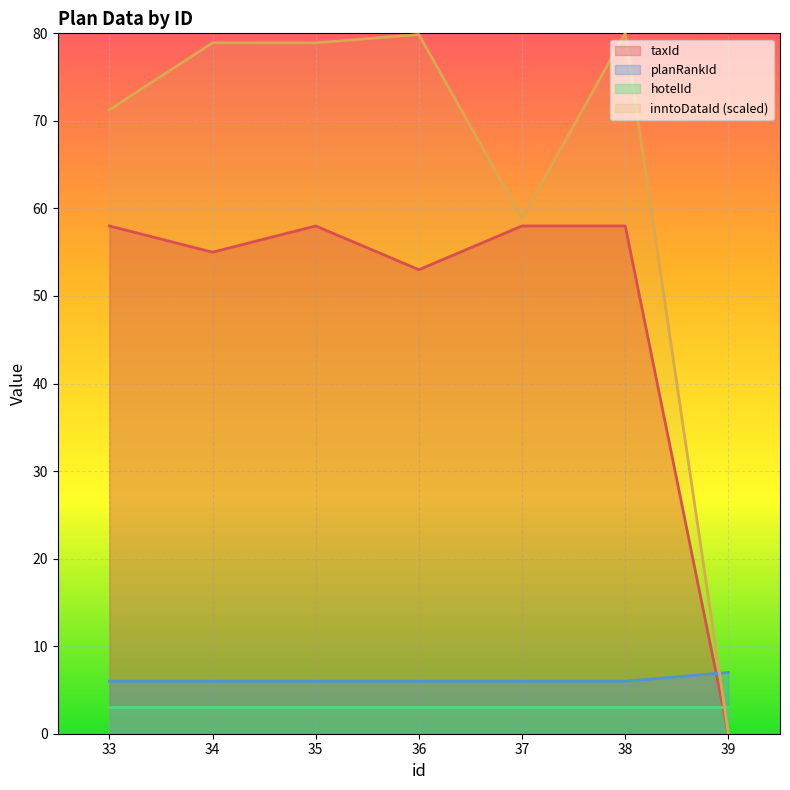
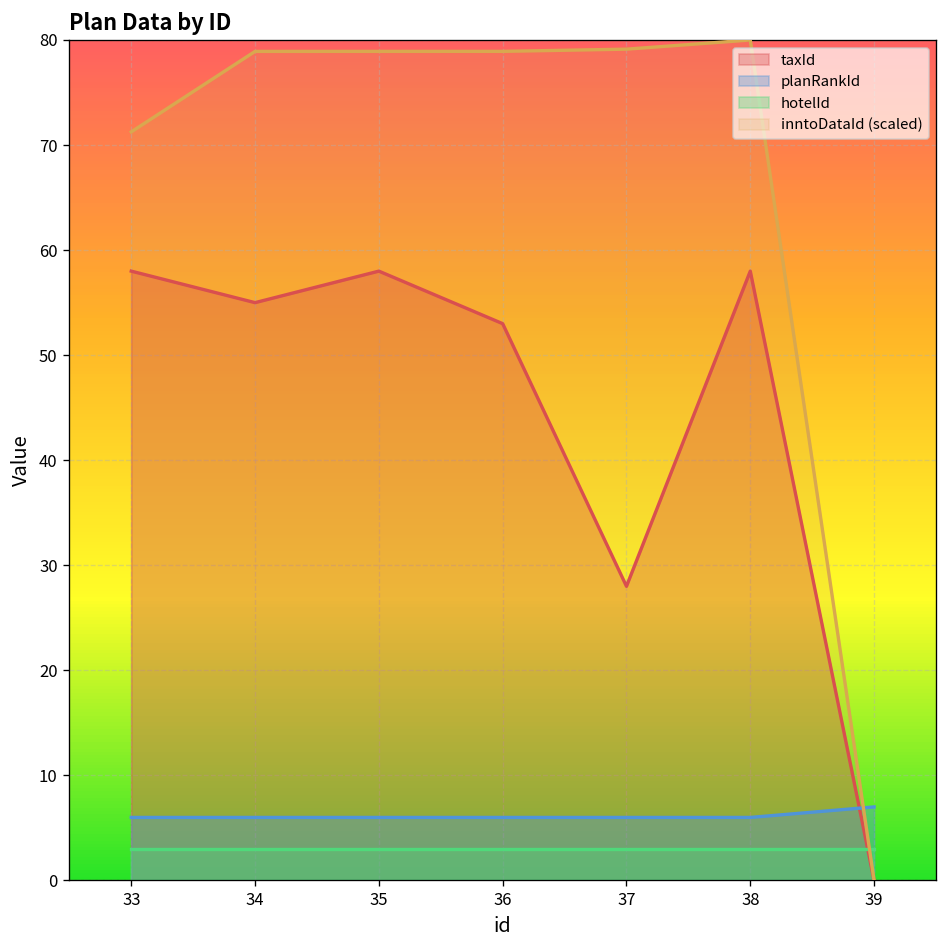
inntoDataId (scaled), 36: 80 -> 79
taxId, 37: 58 -> 28
inntoDataId (scaled), 37: 59 -> 79
